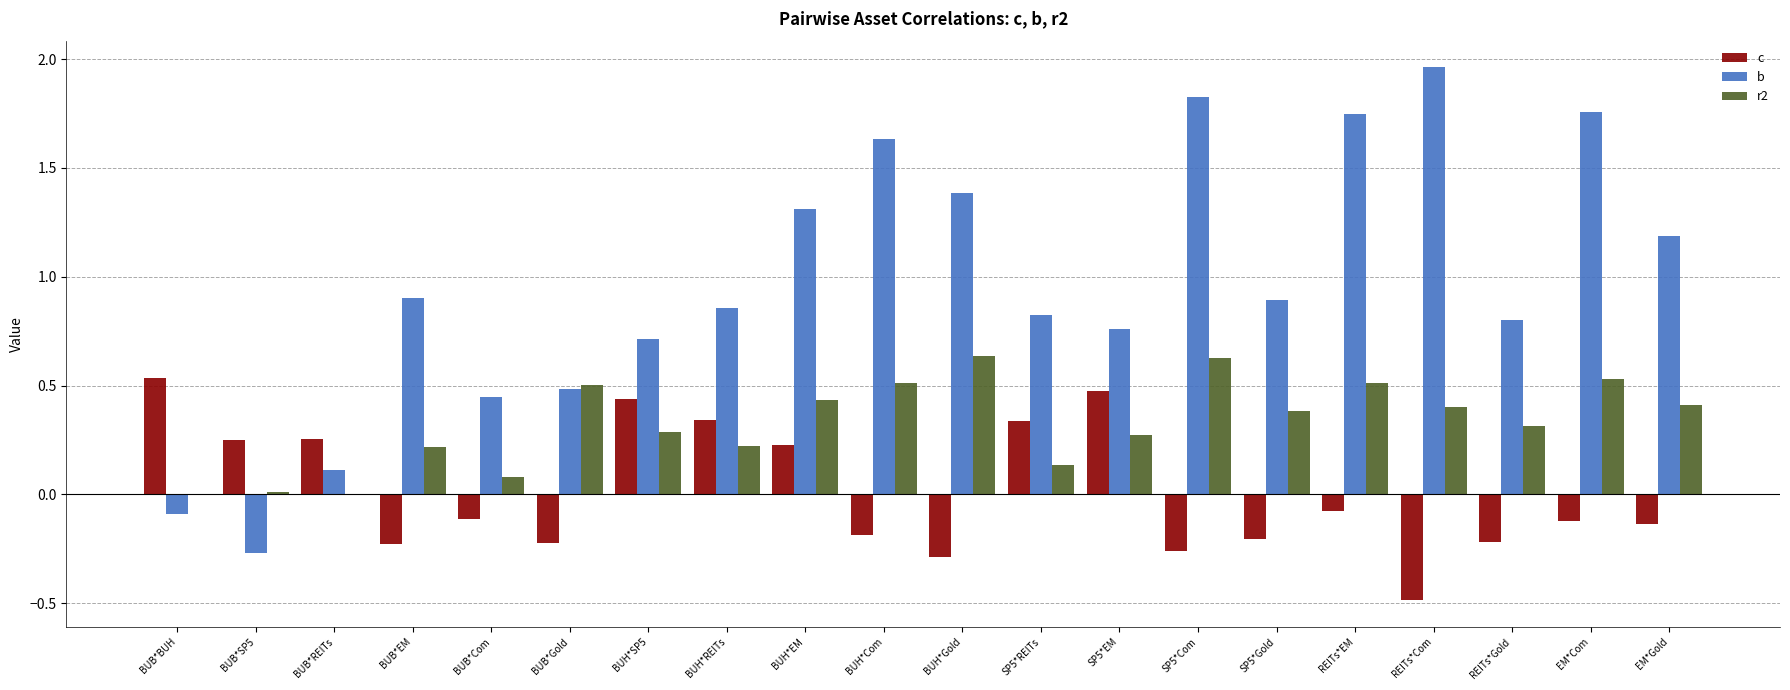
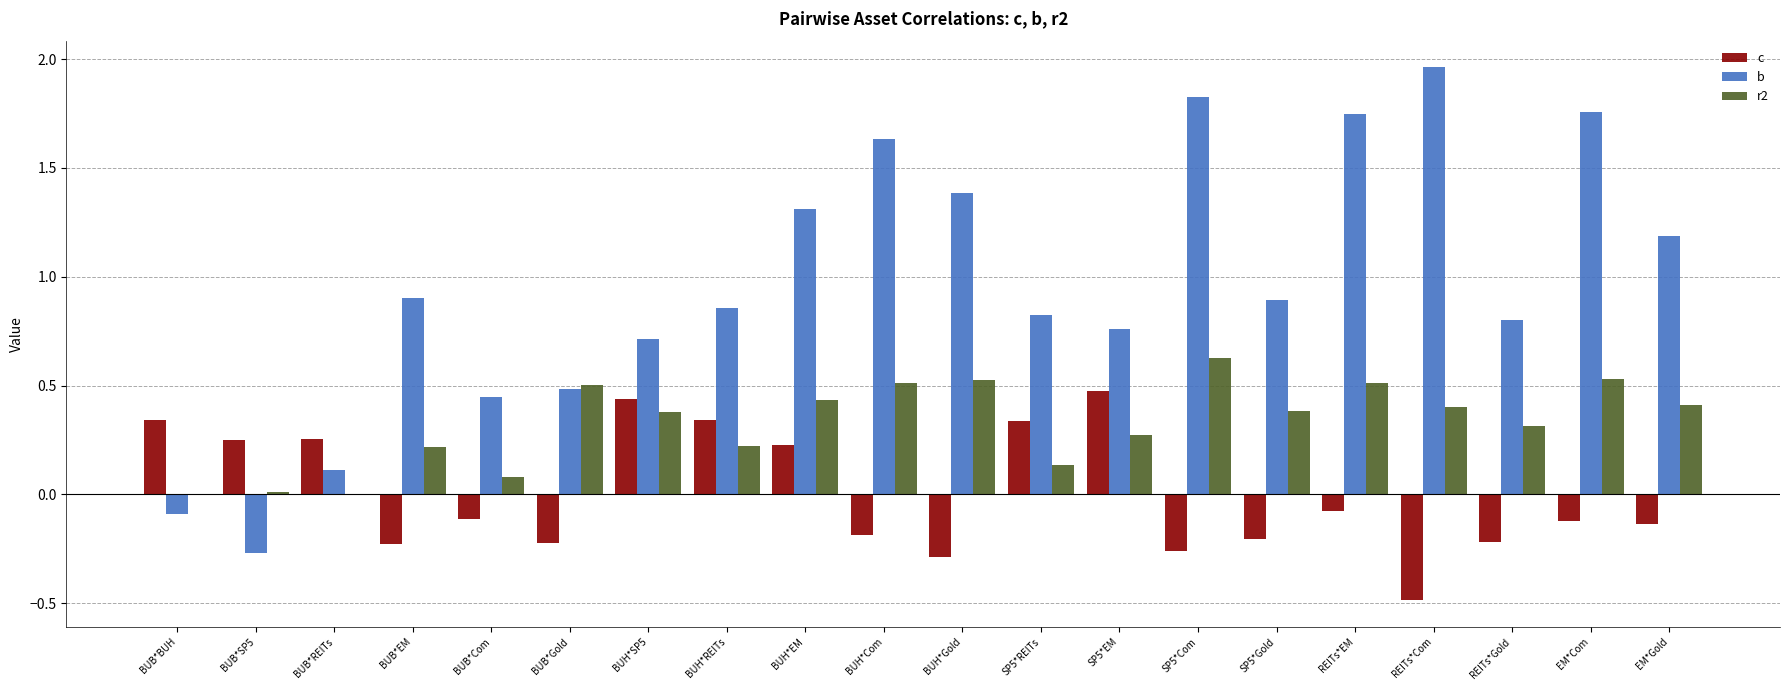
c, BUB*BUH: 0.53 -> 0.34
r2, BUH*SP5: 0.29 -> 0.38
r2, BUH*Gold: 0.64 -> 0.53
